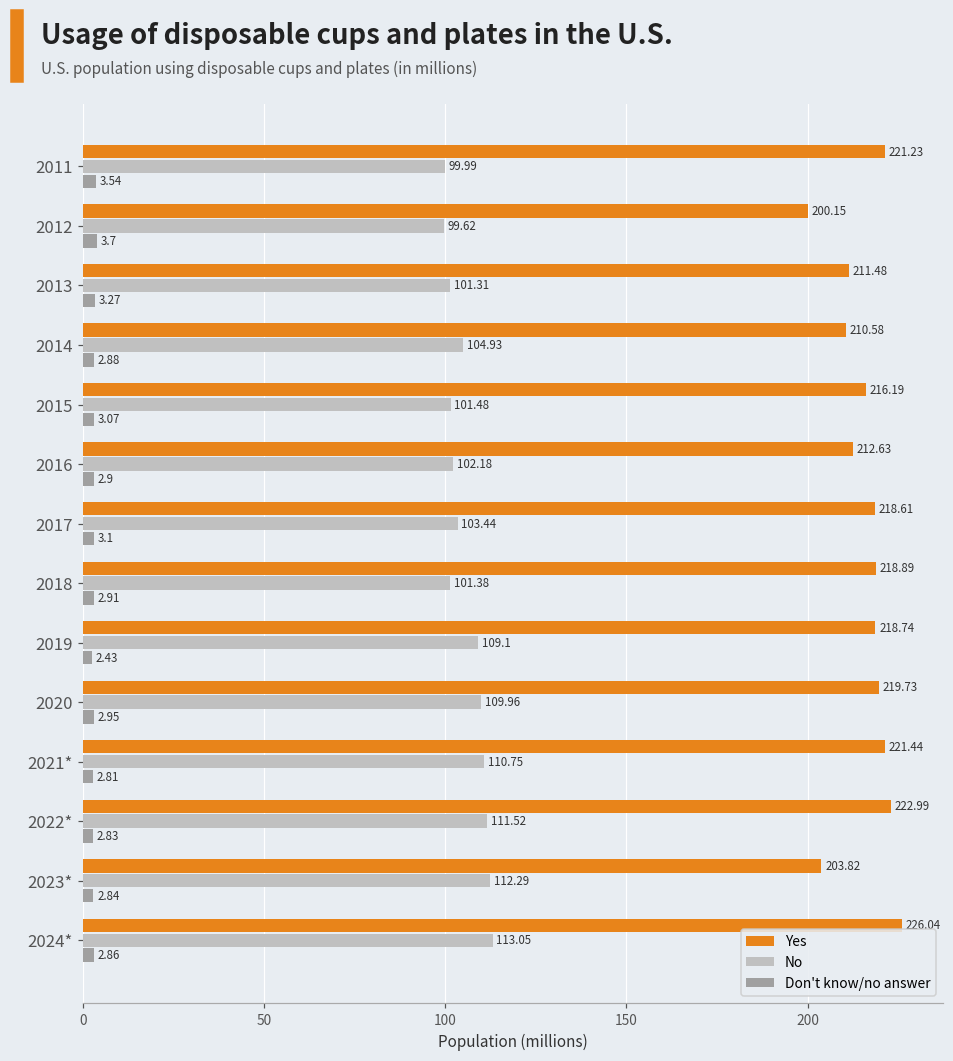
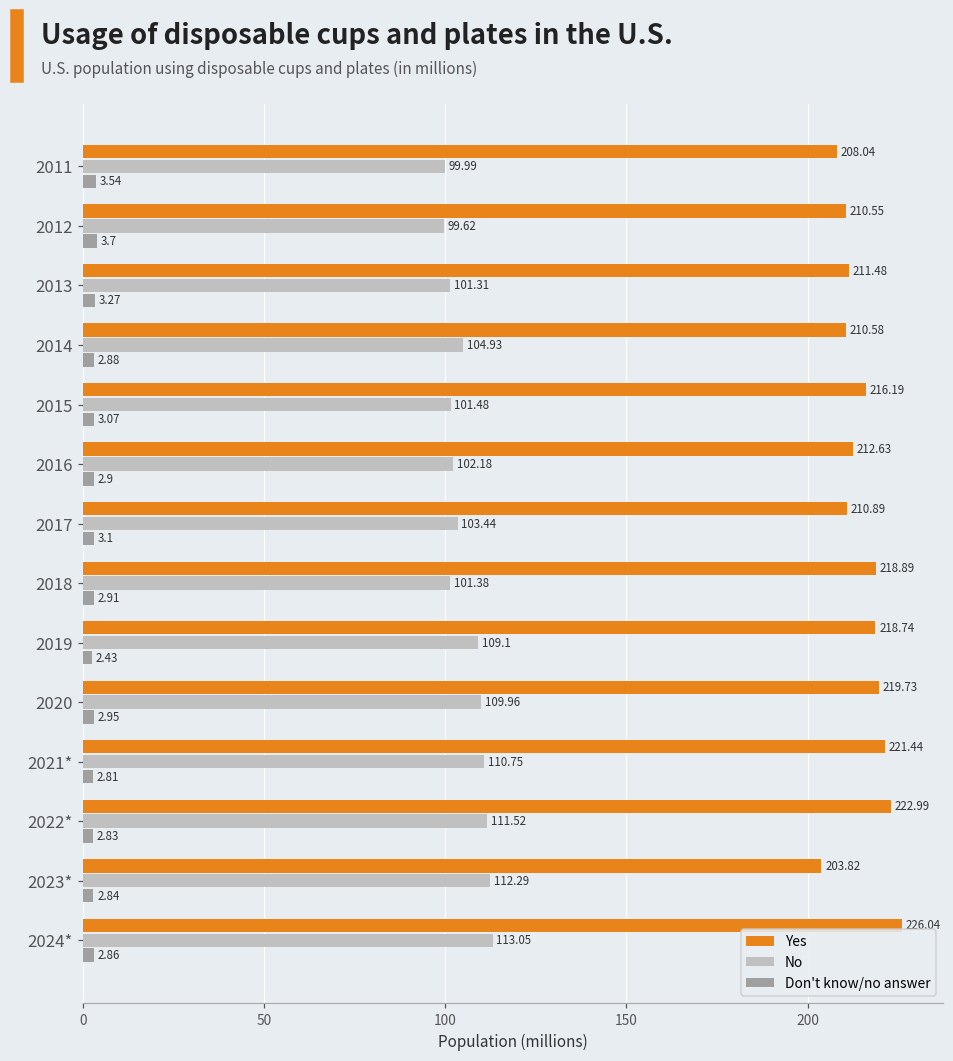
Yes, 2011: 221.23 -> 208.04
Yes, 2012: 200.15 -> 210.55
Yes, 2017: 218.61 -> 210.89
